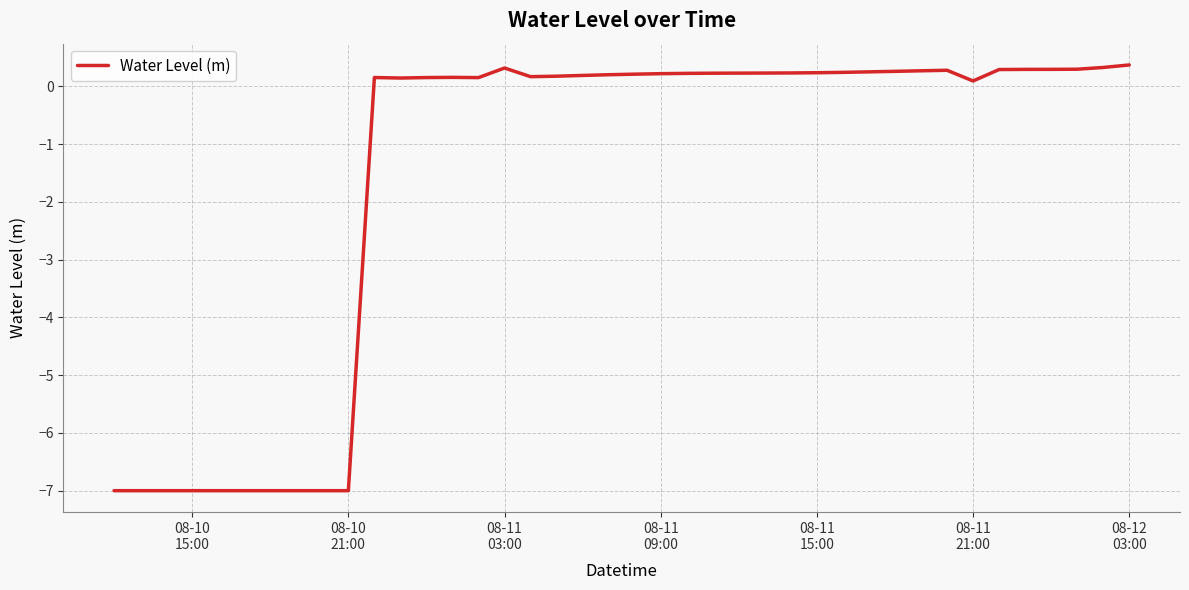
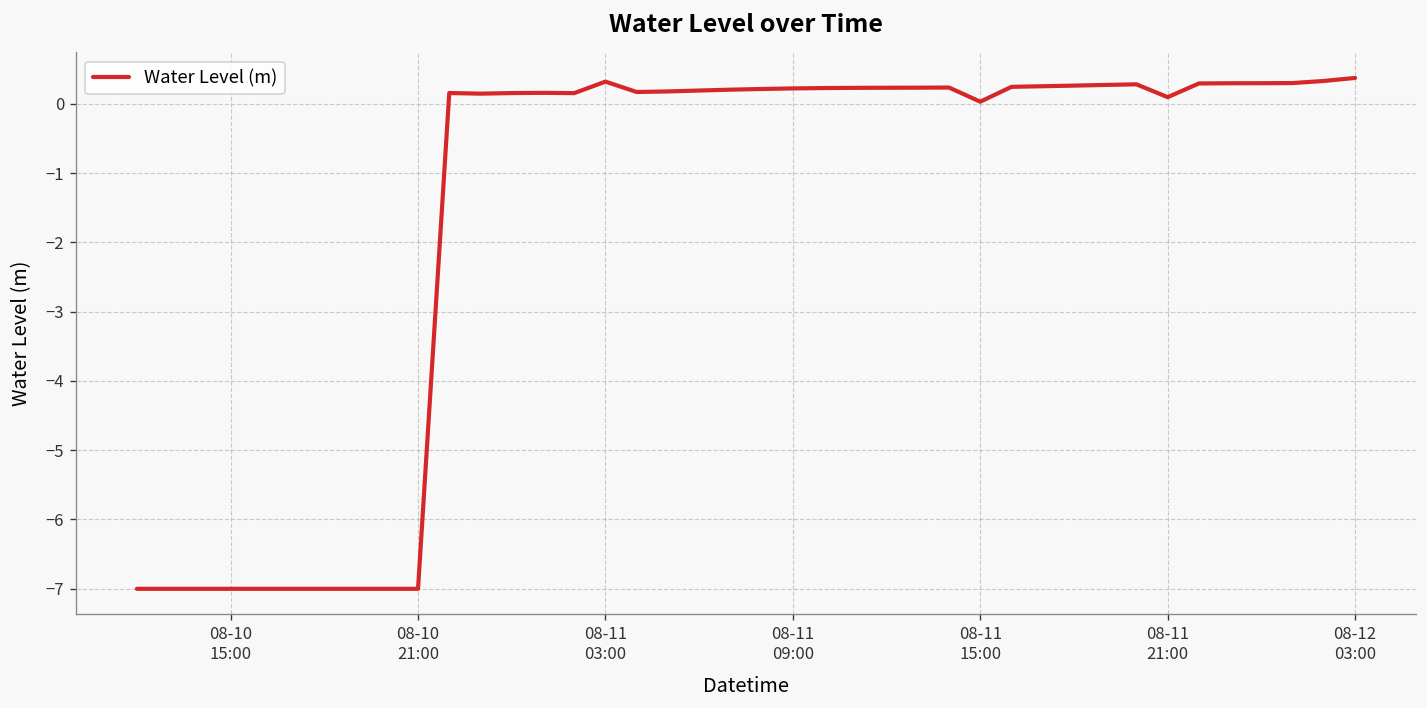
08-11 15:00: 0.2 -> 0.0
